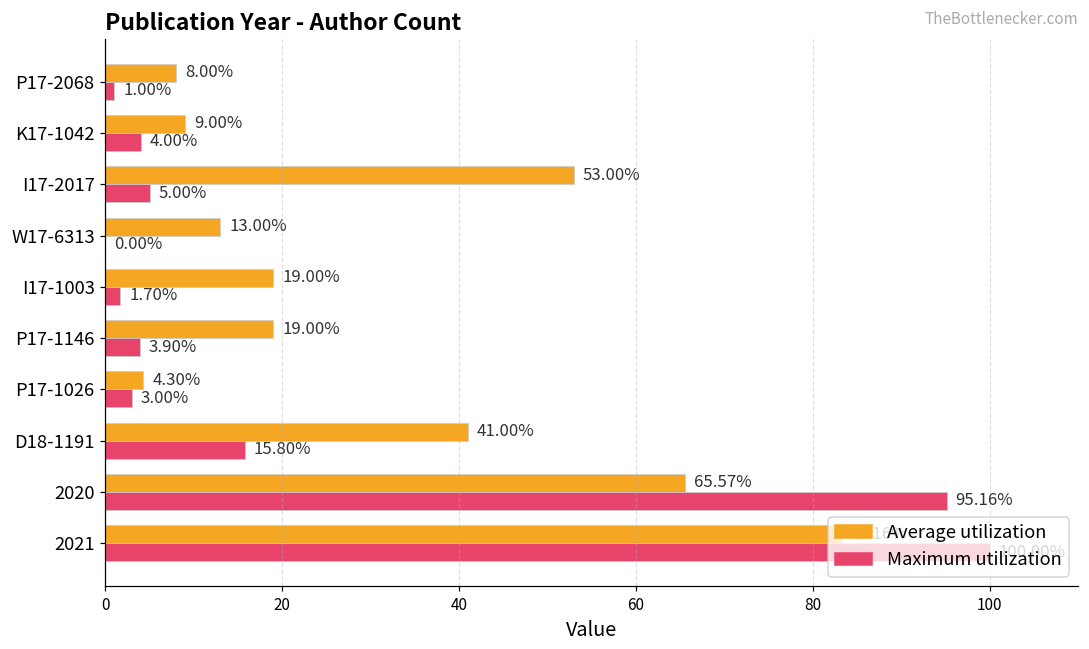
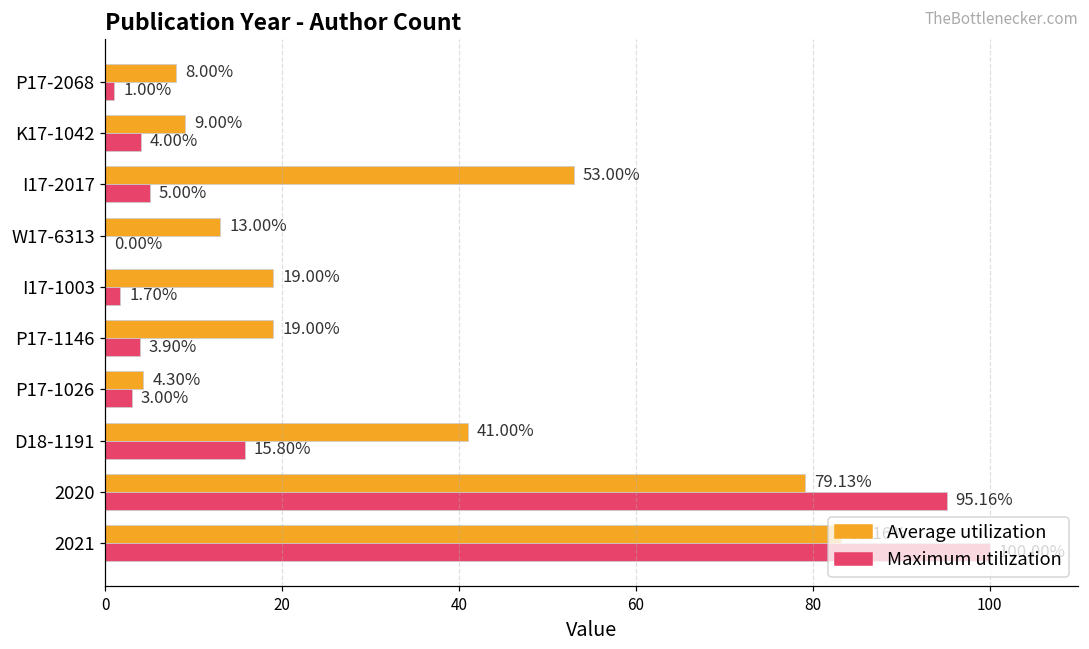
Average utilization, 2020: 65.57% -> 79.13%
